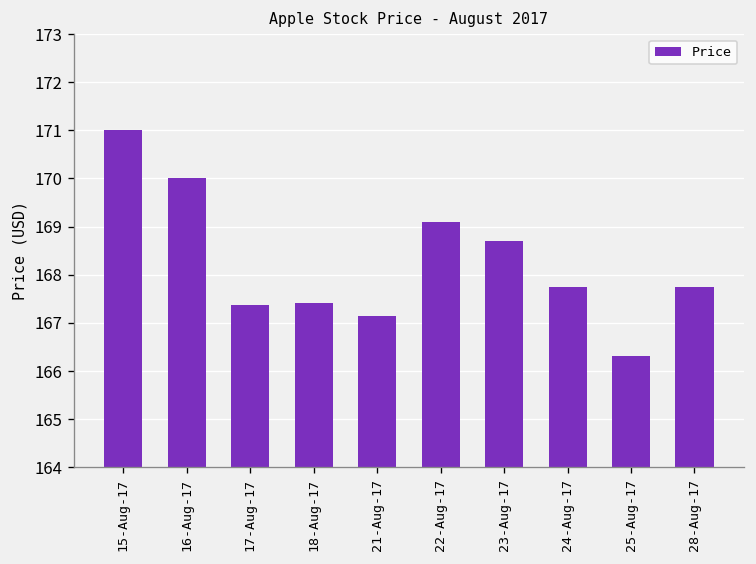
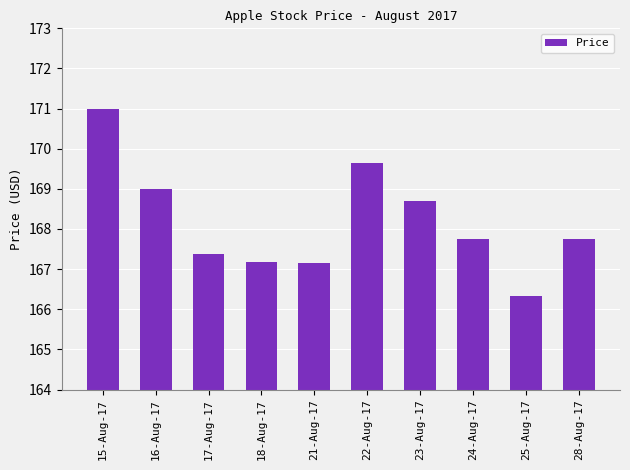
16-Aug-17: 170 -> 169
18-Aug-17: 167.4 -> 167.2
22-Aug-17: 169.1 -> 169.6
